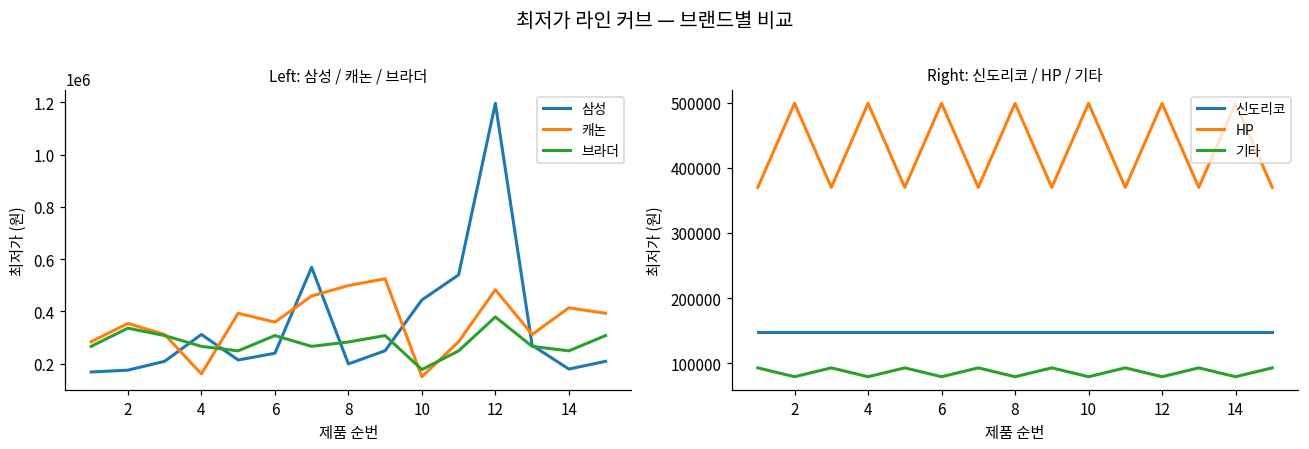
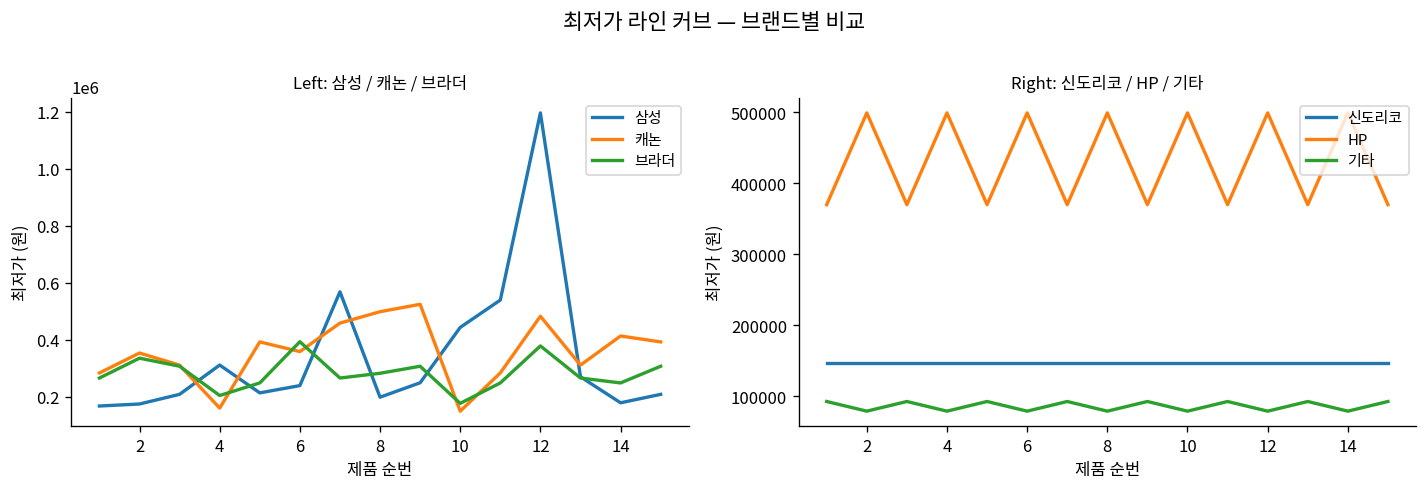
Left: 삼성 / 캐논 / 브라더, 브라더, 4: 270000 -> 200000
Left: 삼성 / 캐논 / 브라더, 브라더, 6: 310000 -> 390000
